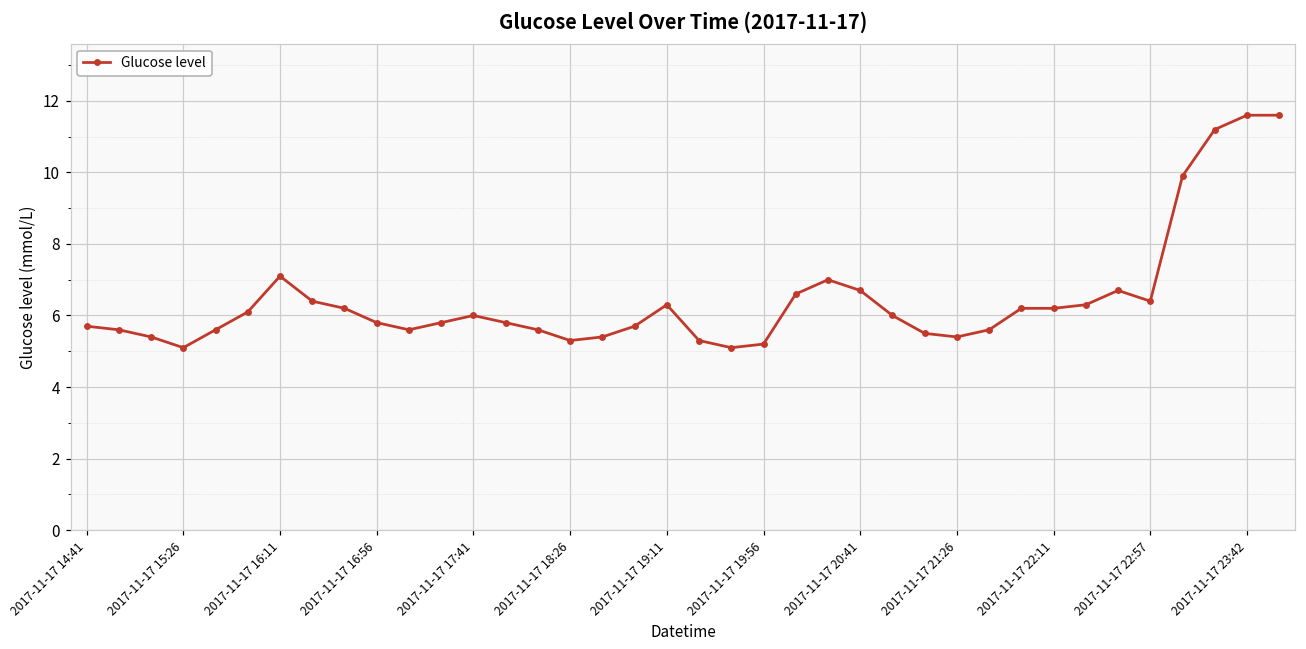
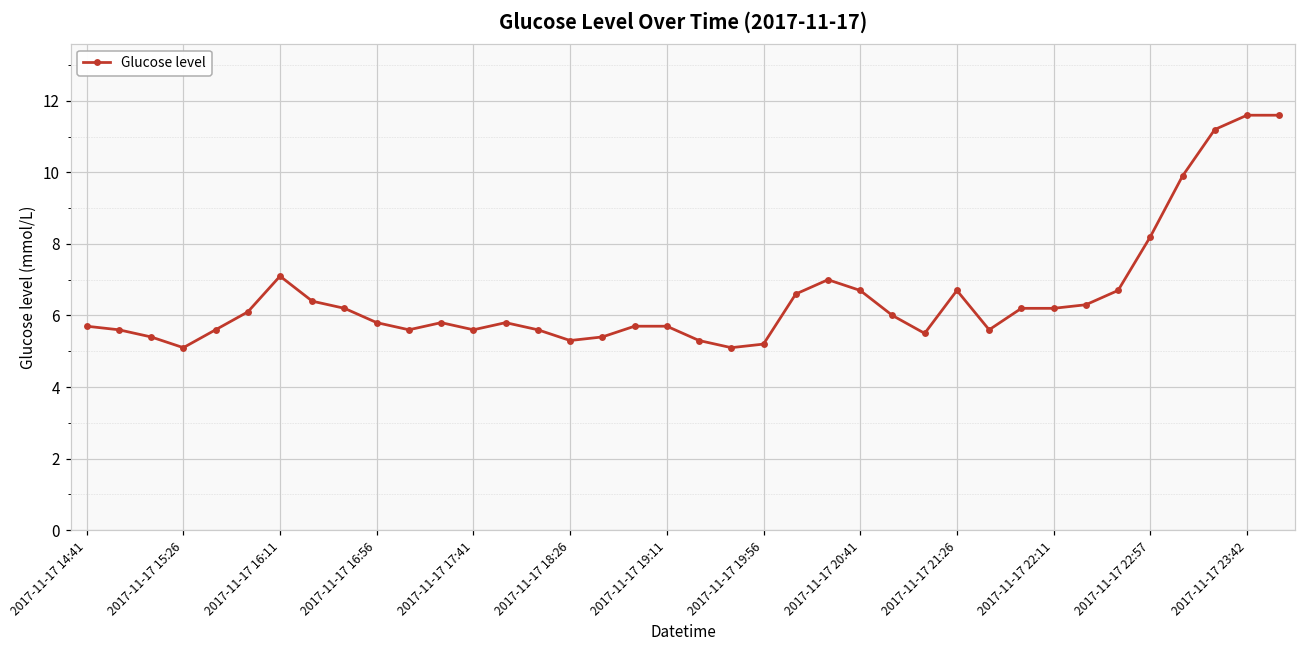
2017-11-17 17:41: 6.0 -> 5.6
2017-11-17 19:11: 6.3 -> 5.7
2017-11-17 21:26: 5.4 -> 6.7
2017-11-17 22:57: 6.4 -> 8.2
